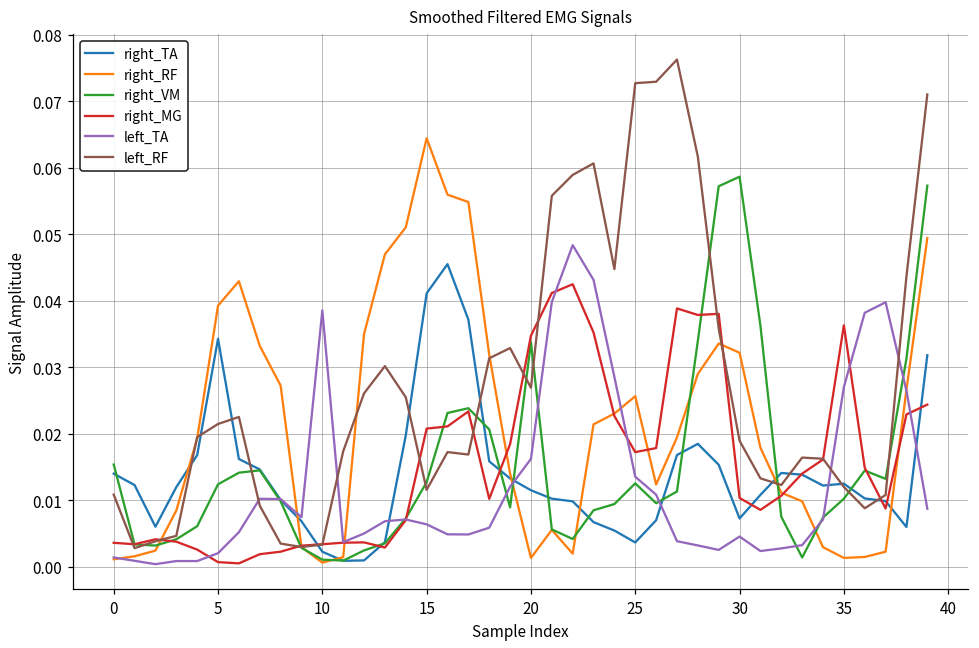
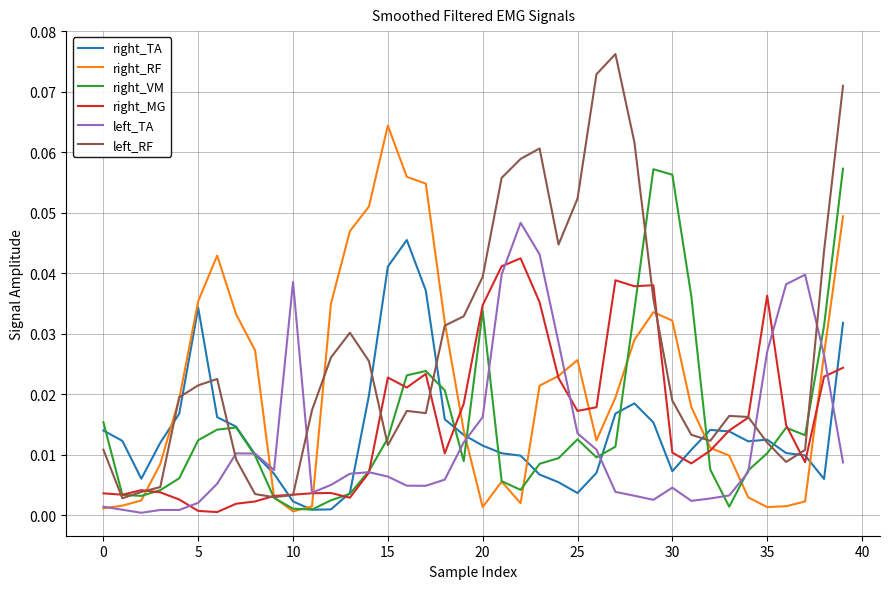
right_RF, 5: 0.039 -> 0.035
right_MG, 15: 0.021 -> 0.023
left_RF, 20: 0.027 -> 0.039
left_RF, 25: 0.073 -> 0.052
right_VM, 30: 0.059 -> 0.056
